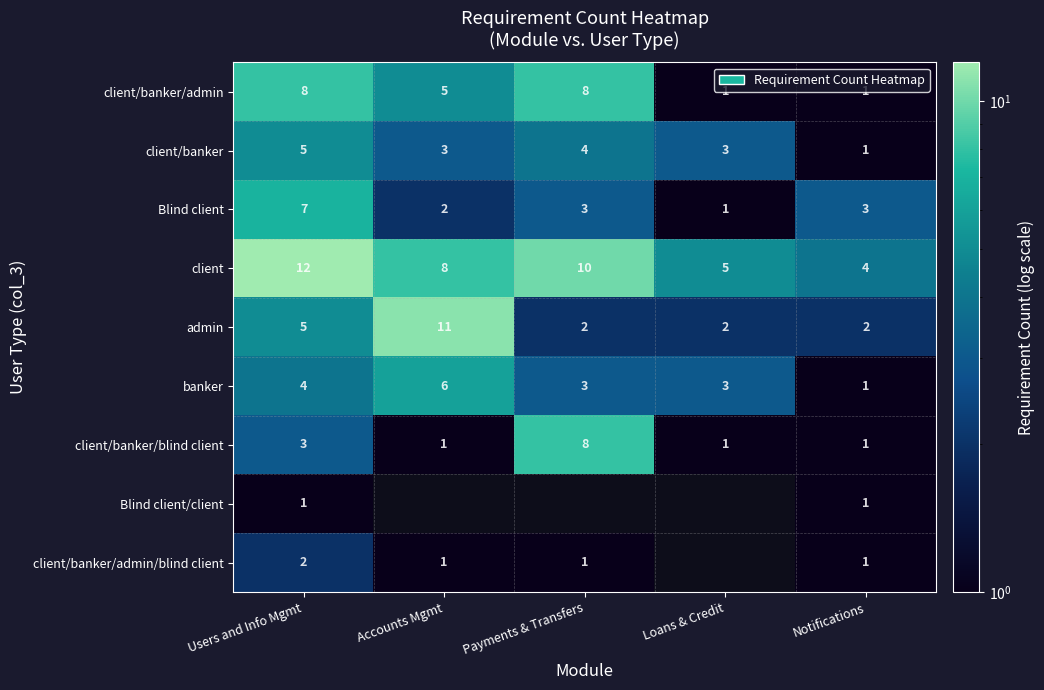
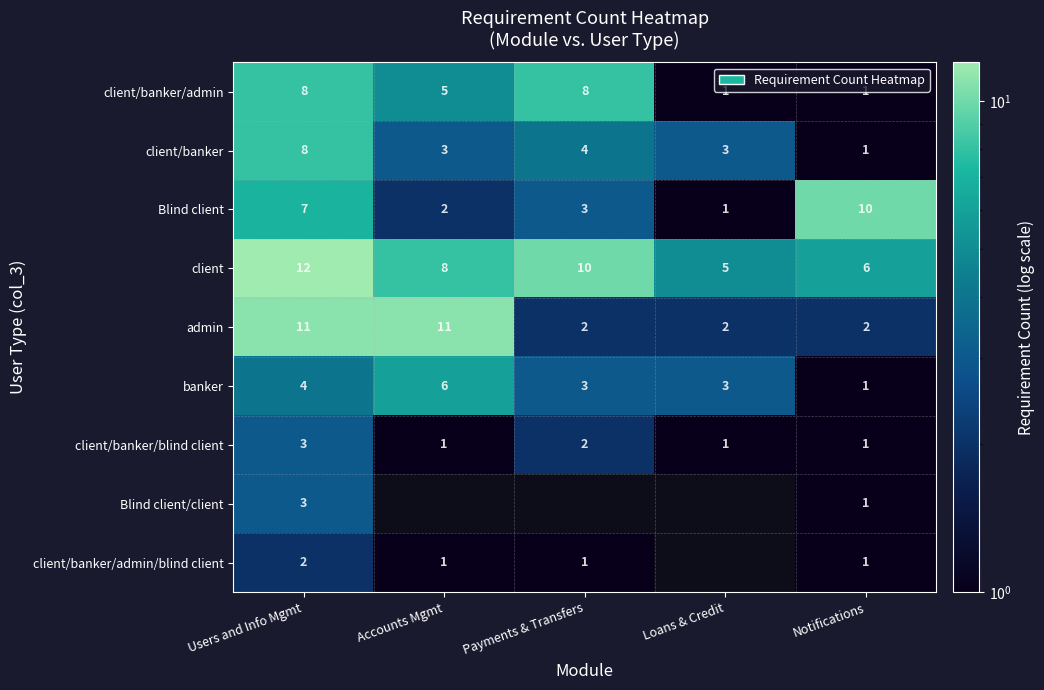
client/banker, Users and Info Mgmt: 5 -> 8
Blind client, Notifications: 3 -> 10
client, Notifications: 4 -> 6
admin, Users and Info Mgmt: 5 -> 11
client/banker/blind client, Payments & Transfers: 8 -> 2
Blind client/client, Users and Info Mgmt: 1 -> 3
